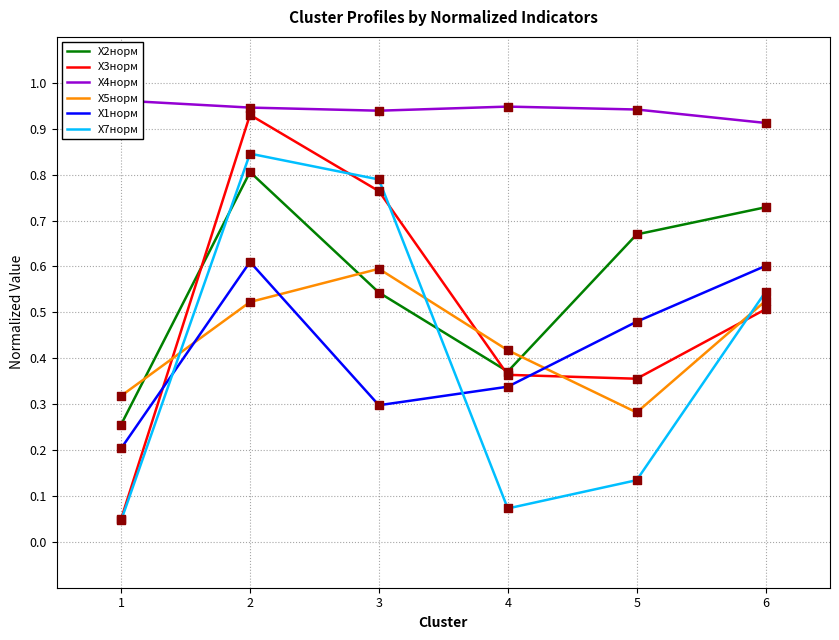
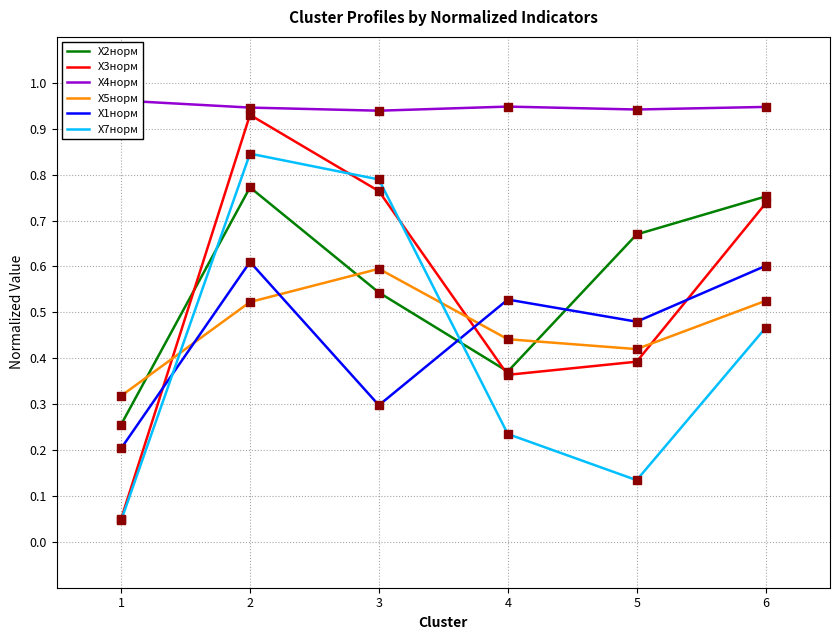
X2норм, 2: 0.81 -> 0.77
X5норм, 4: 0.42 -> 0.44
X1норм, 4: 0.34 -> 0.53
X7норм, 4: 0.07 -> 0.23
X3норм, 5: 0.36 -> 0.39
X5норм, 5: 0.28 -> 0.42
X2норм, 6: 0.73 -> 0.75
X3норм, 6: 0.51 -> 0.74
X4норм, 6: 0.91 -> 0.95
X7норм, 6: 0.54 -> 0.47
